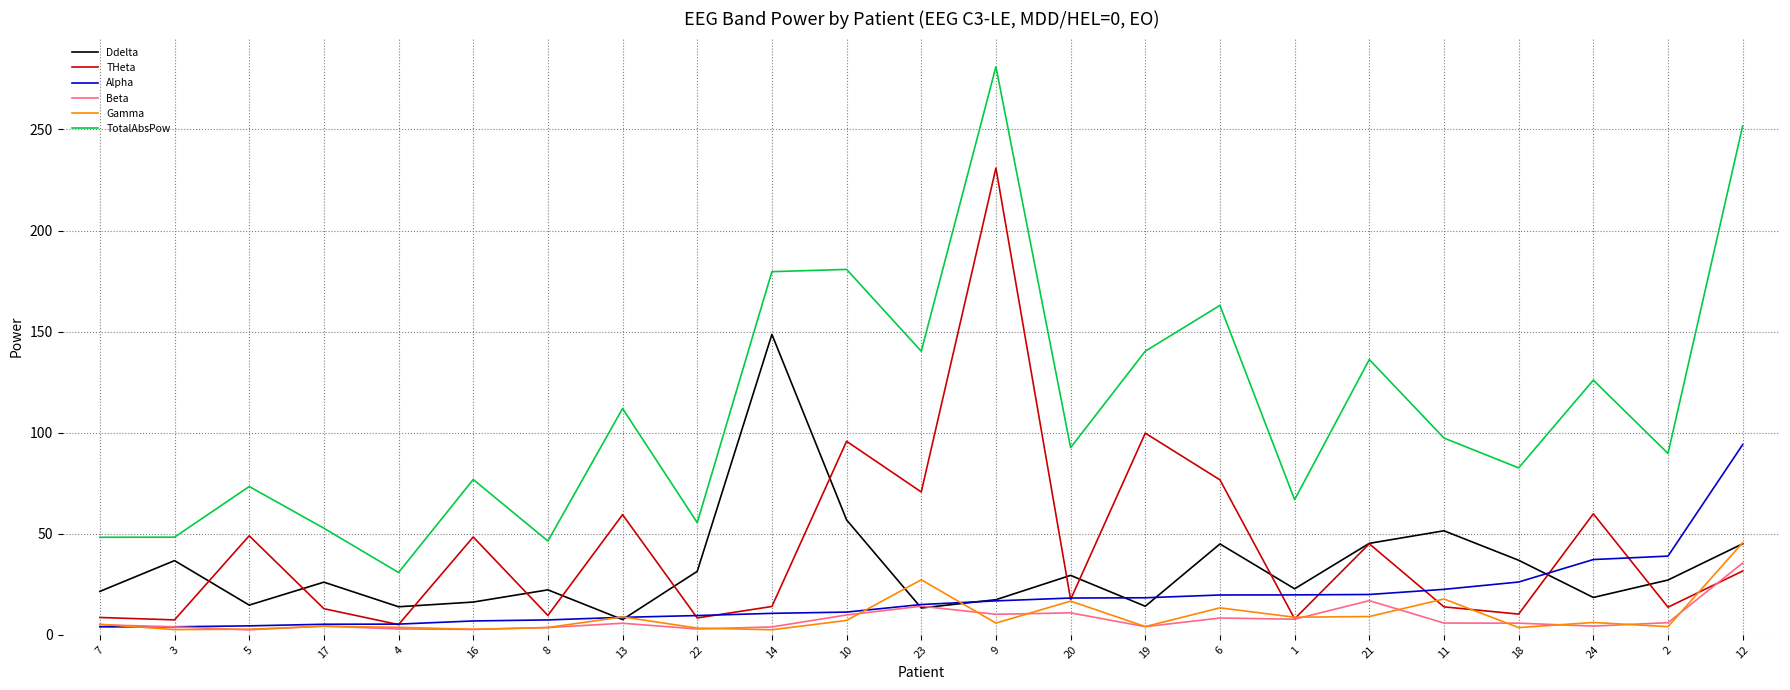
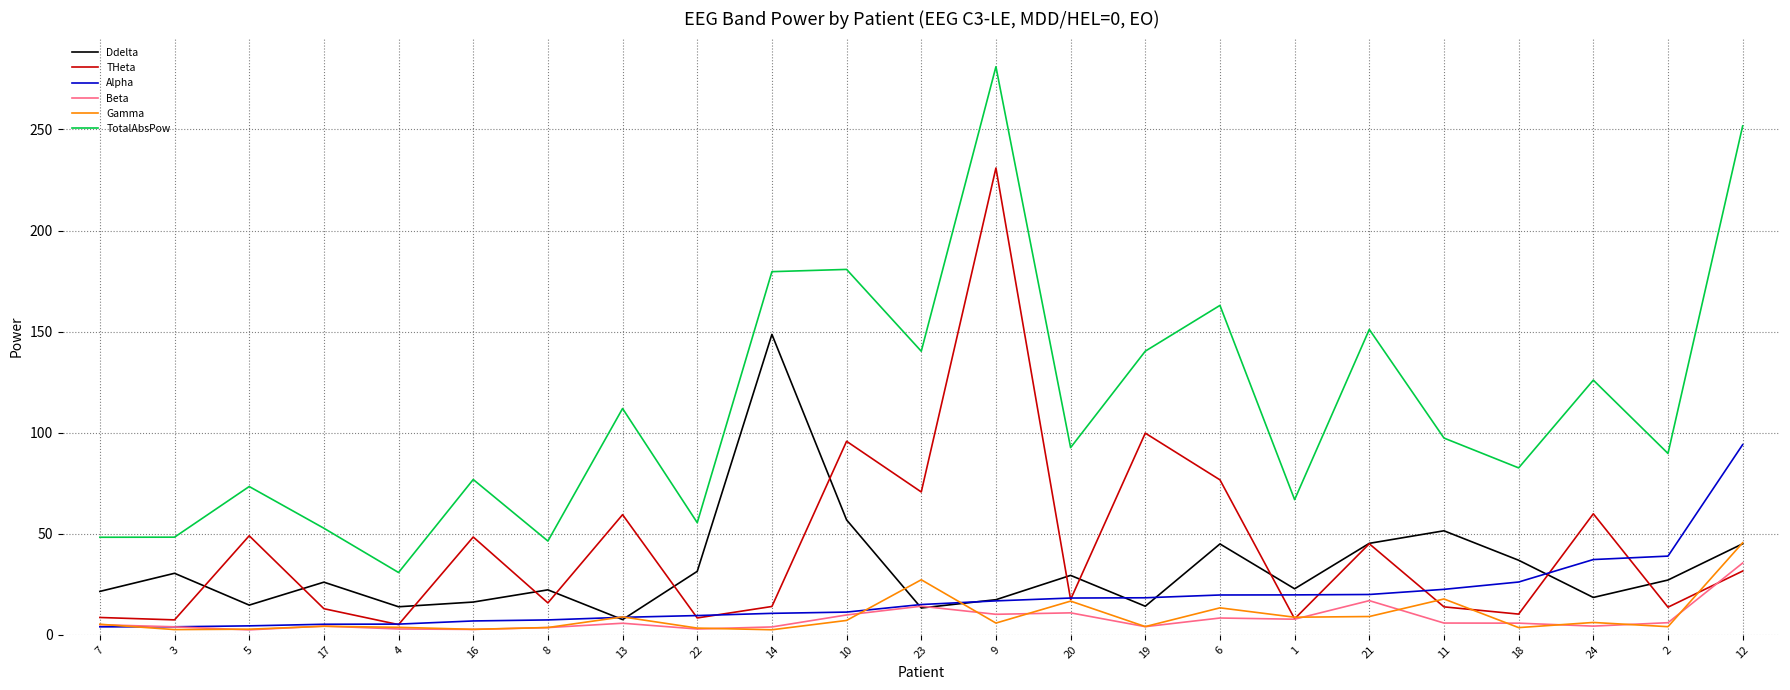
Ddelta, 3: 37 -> 30
THeta, 8: 10 -> 16
TotalAbsPow, 21: 136 -> 151
